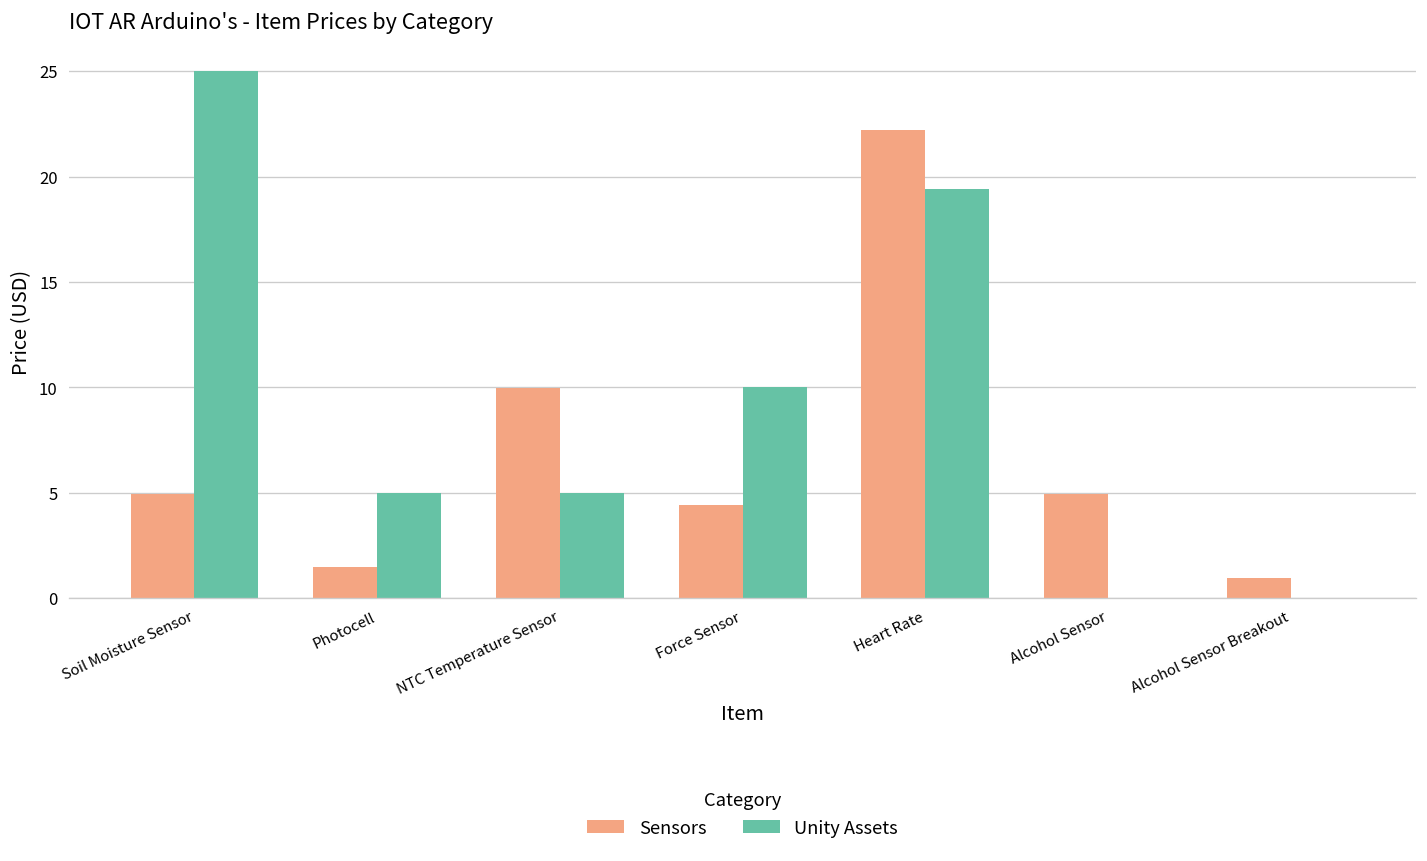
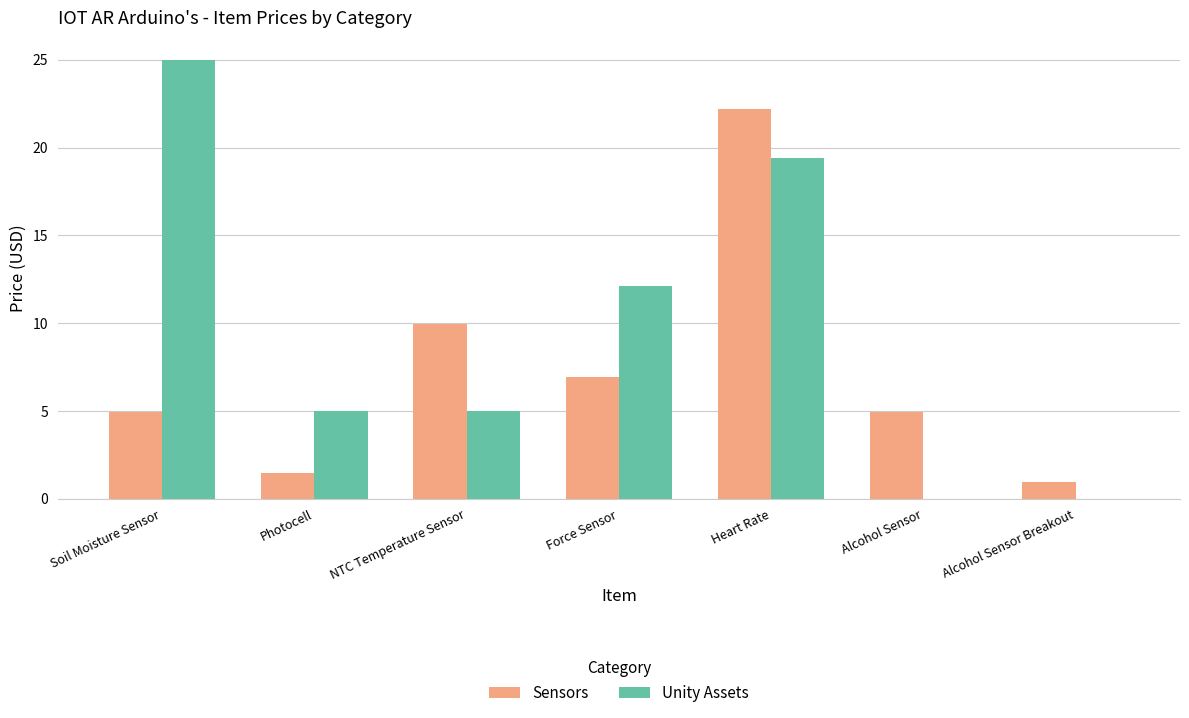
Sensors, Force Sensor: 4.4 -> 7.0
Unity Assets, Force Sensor: 10.0 -> 12.1
